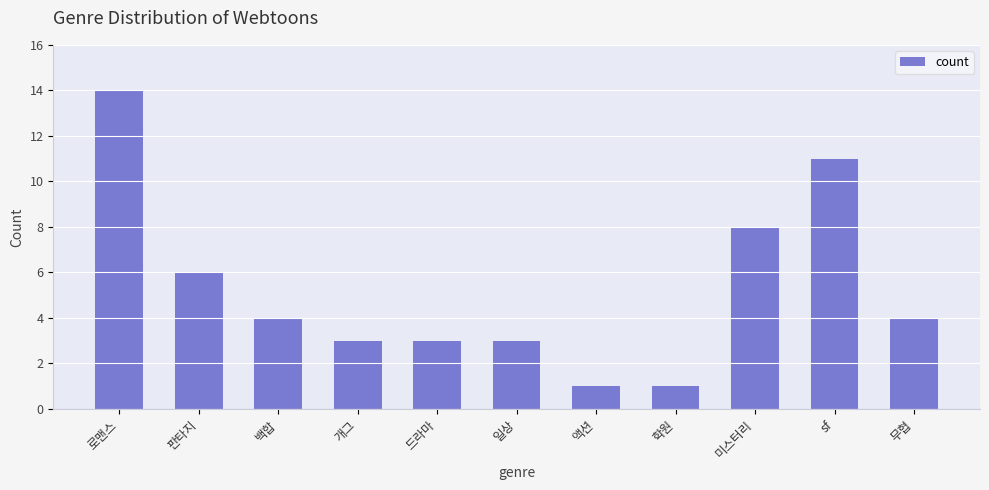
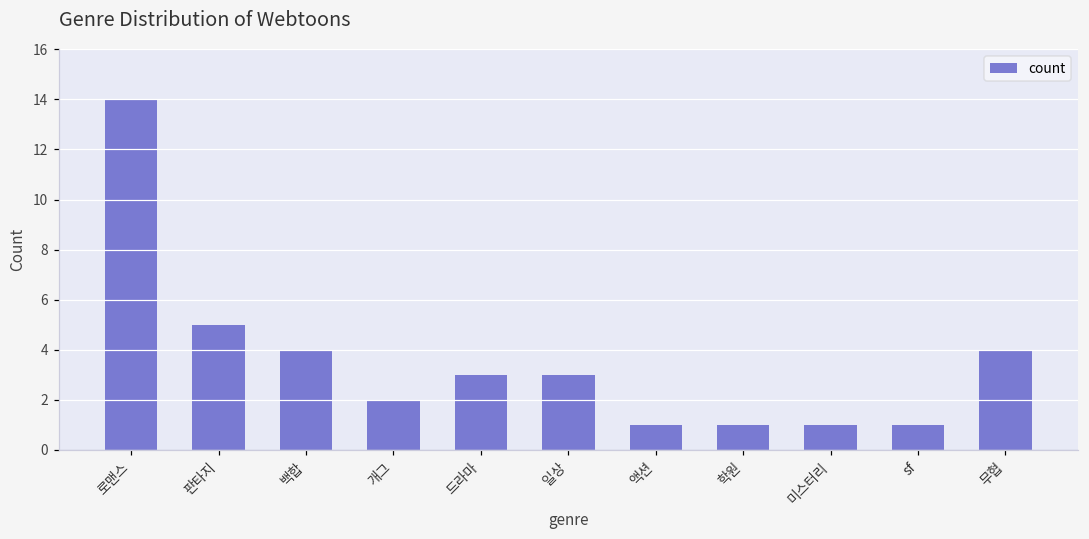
판타지: 6 -> 5
개그: 3 -> 2
미스터리: 8 -> 1
sf: 11 -> 1
